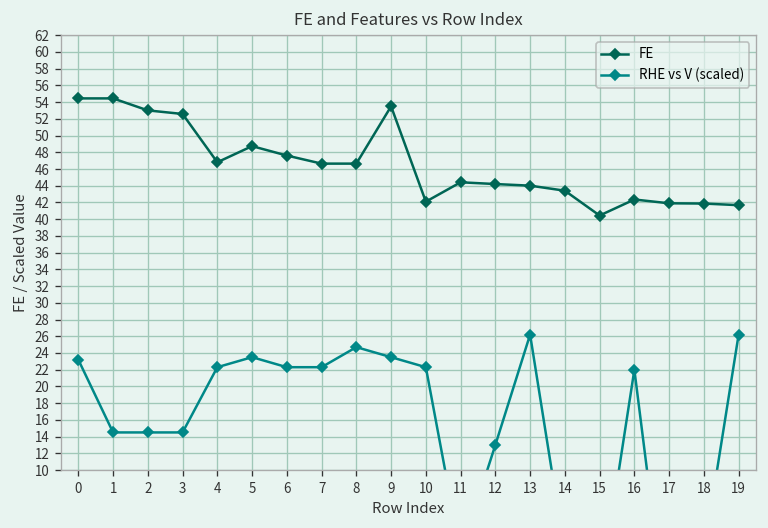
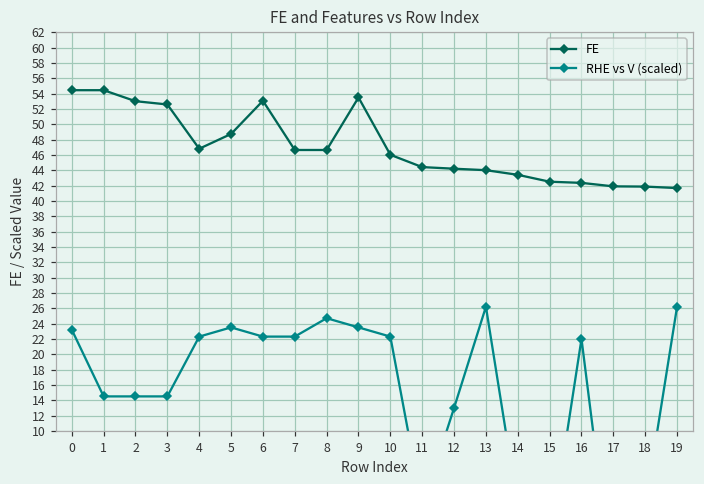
FE, 6: 48 -> 53
FE, 10: 42 -> 46
FE, 15: 40 -> 43
